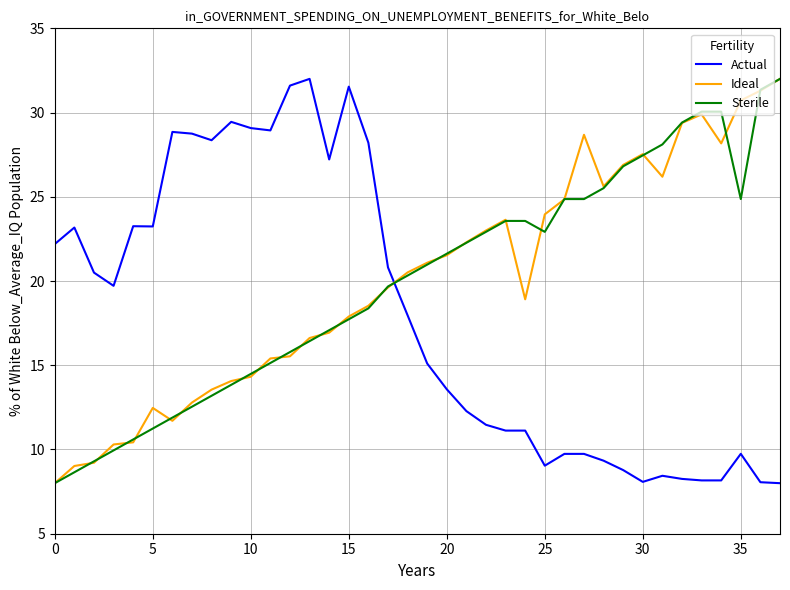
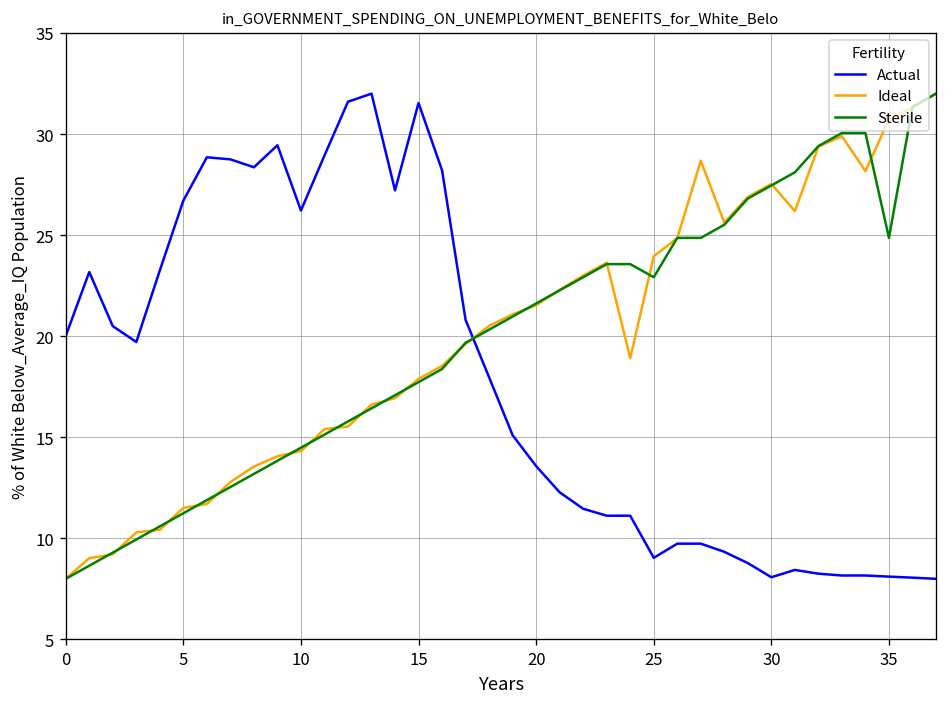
Actual, 0: 22.2 -> 20.0
Actual, 5: 23.2 -> 26.7
Ideal, 5: 12.5 -> 11.5
Actual, 10: 29.1 -> 26.2
Actual, 35: 9.7 -> 8.1
